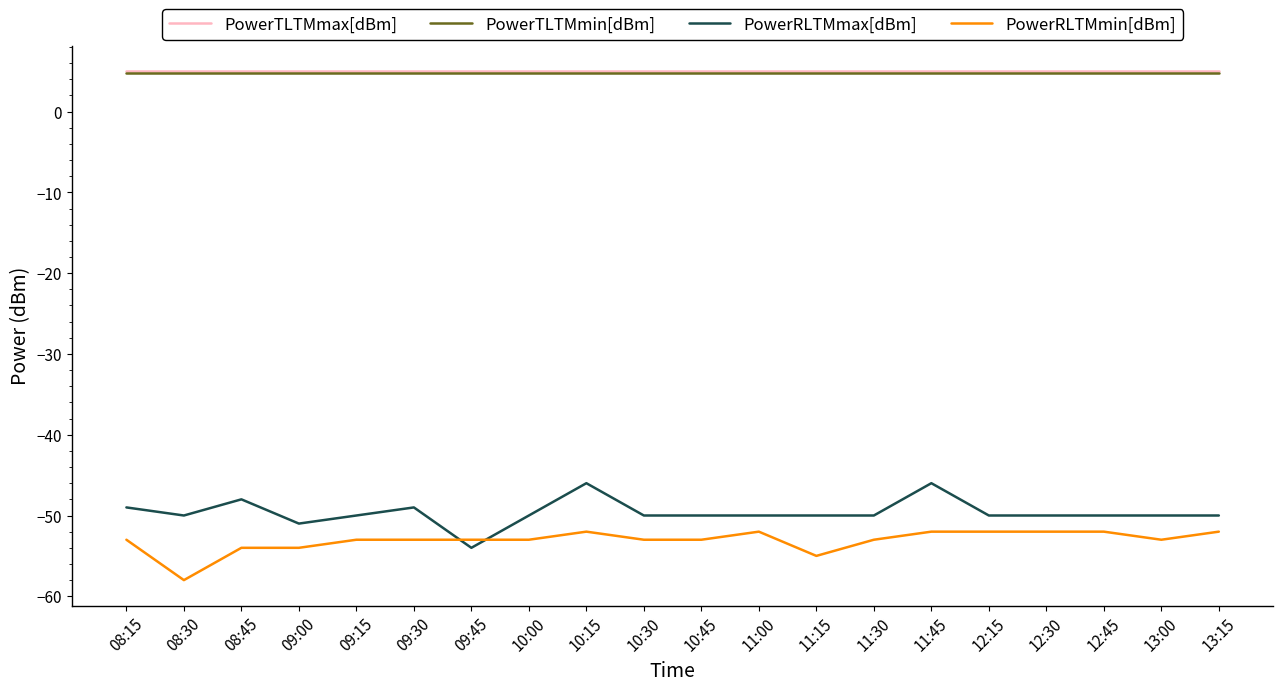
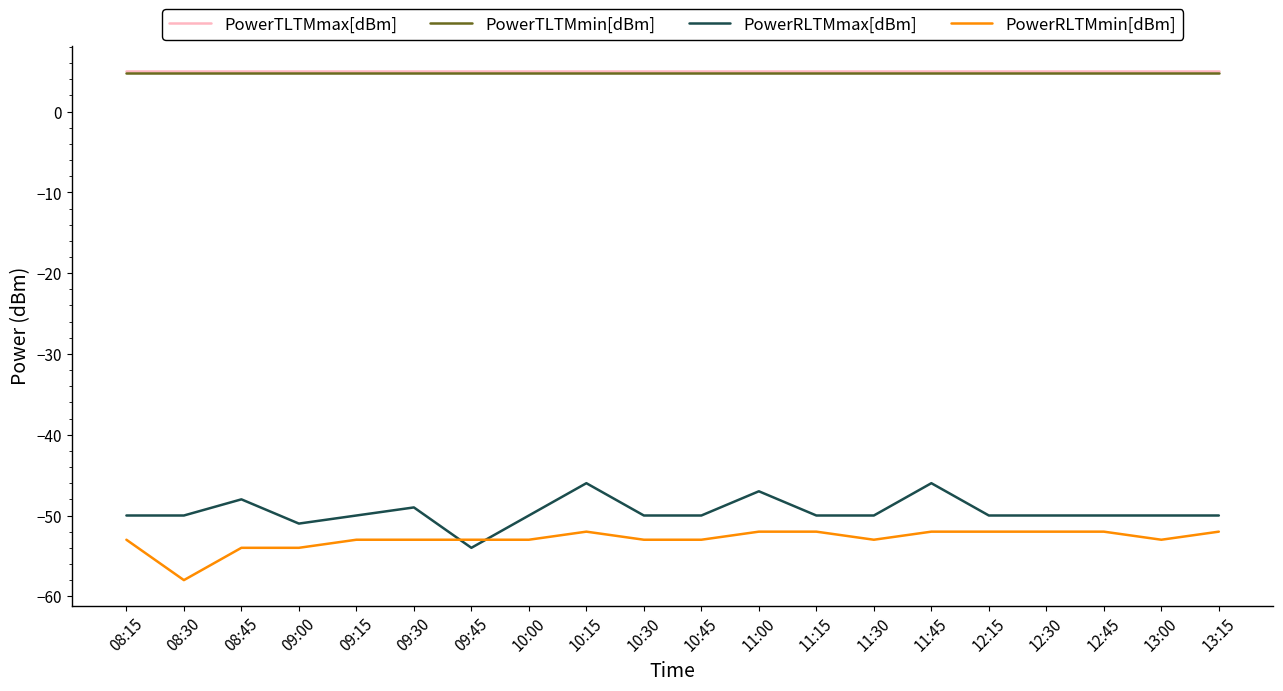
PowerRLTMmax[dBm], 08:15: -49 -> -50
PowerRLTMmax[dBm], 11:00: -50 -> -47
PowerRLTMmin[dBm], 11:15: -55 -> -52
